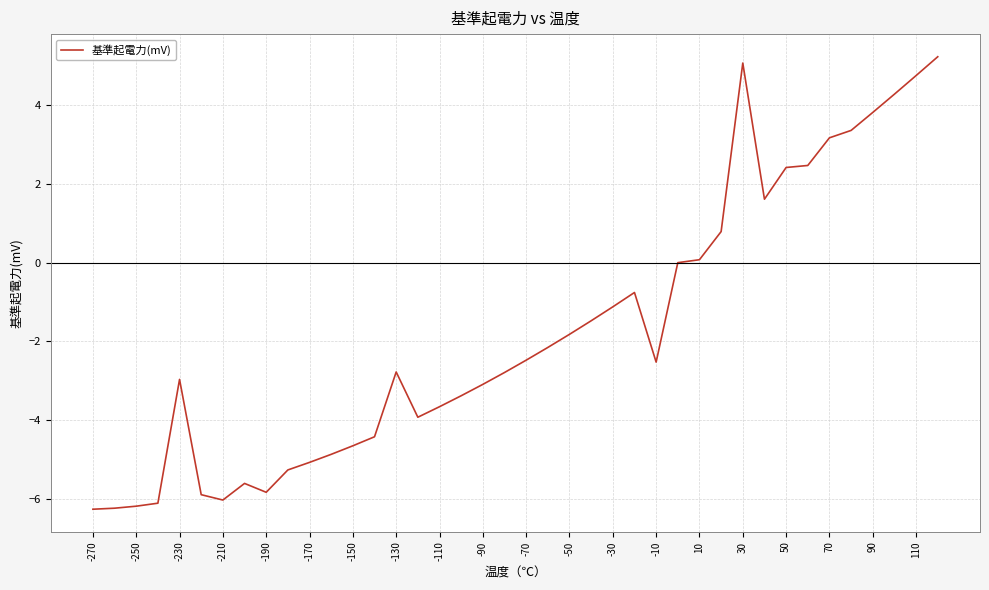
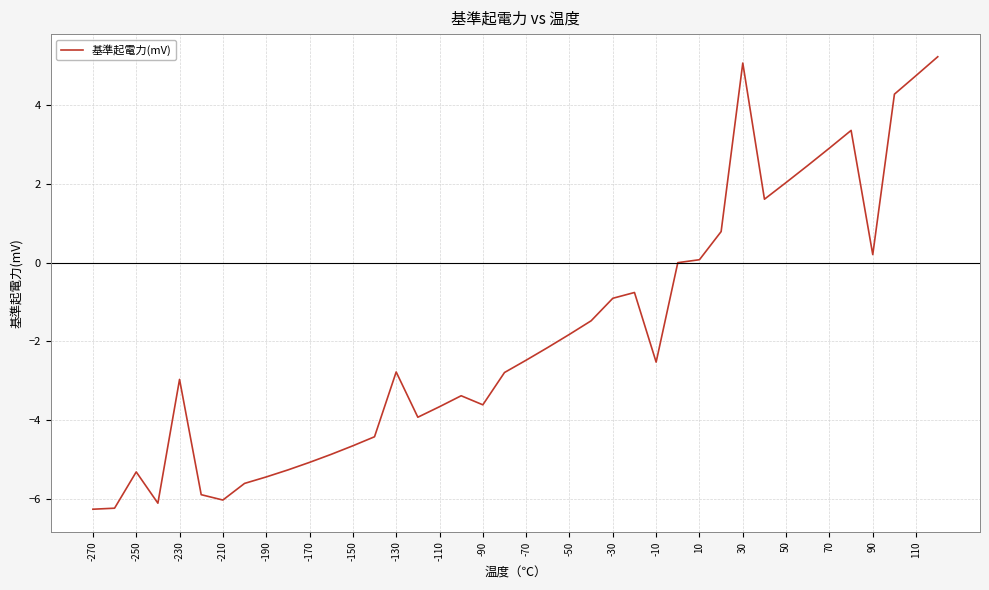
-250: -6.2 -> -5.3
-190: -5.8 -> -5.4
-90: -3.1 -> -3.6
-30: -1.1 -> -0.9
50: 2.4 -> 2.0
70: 3.2 -> 2.9
90: 3.8 -> 0.2
